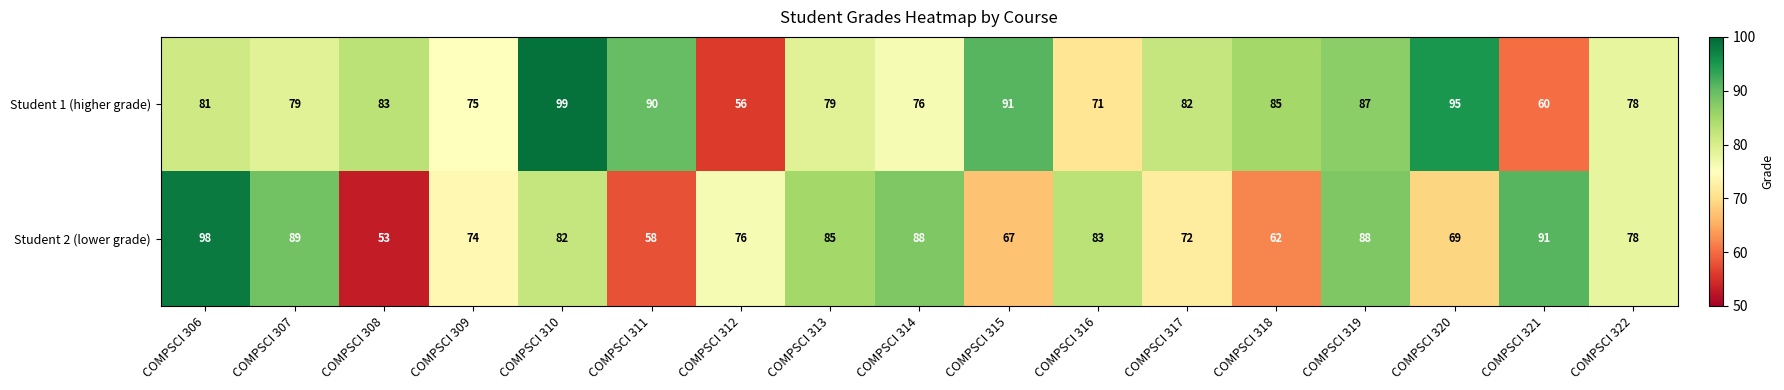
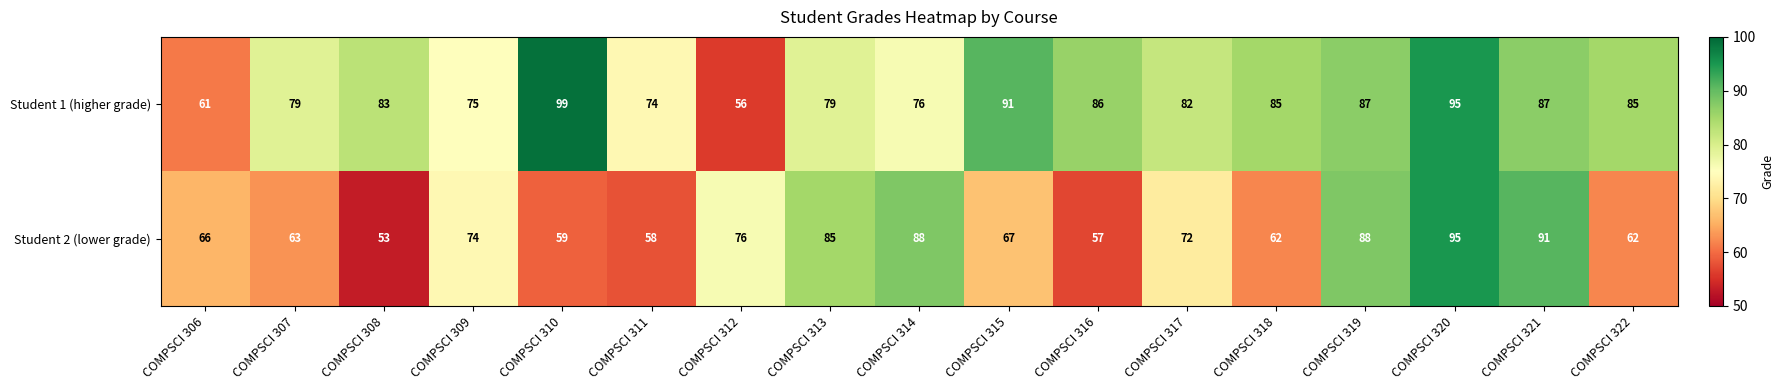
Student 1 (higher grade), COMPSCI 306: 81 -> 61
Student 1 (higher grade), COMPSCI 311: 90 -> 74
Student 1 (higher grade), COMPSCI 316: 71 -> 86
Student 1 (higher grade), COMPSCI 321: 60 -> 87
Student 1 (higher grade), COMPSCI 322: 78 -> 85
Student 2 (lower grade), COMPSCI 306: 98 -> 66
Student 2 (lower grade), COMPSCI 307: 89 -> 63
Student 2 (lower grade), COMPSCI 310: 82 -> 59
Student 2 (lower grade), COMPSCI 316: 83 -> 57
Student 2 (lower grade), COMPSCI 320: 69 -> 95
Student 2 (lower grade), COMPSCI 322: 78 -> 62
